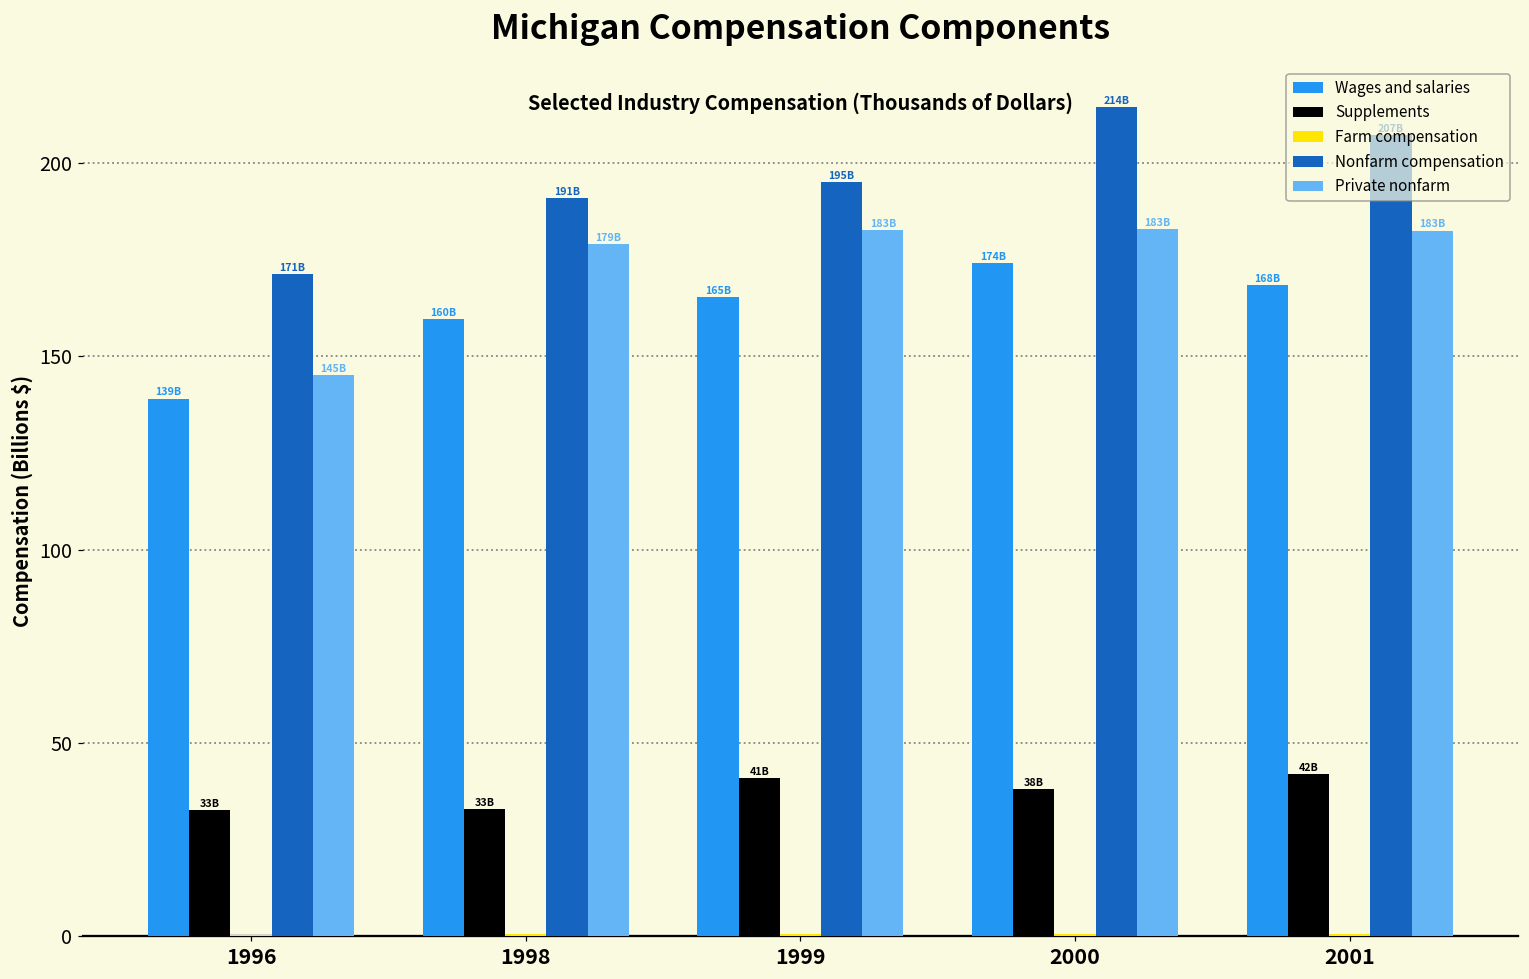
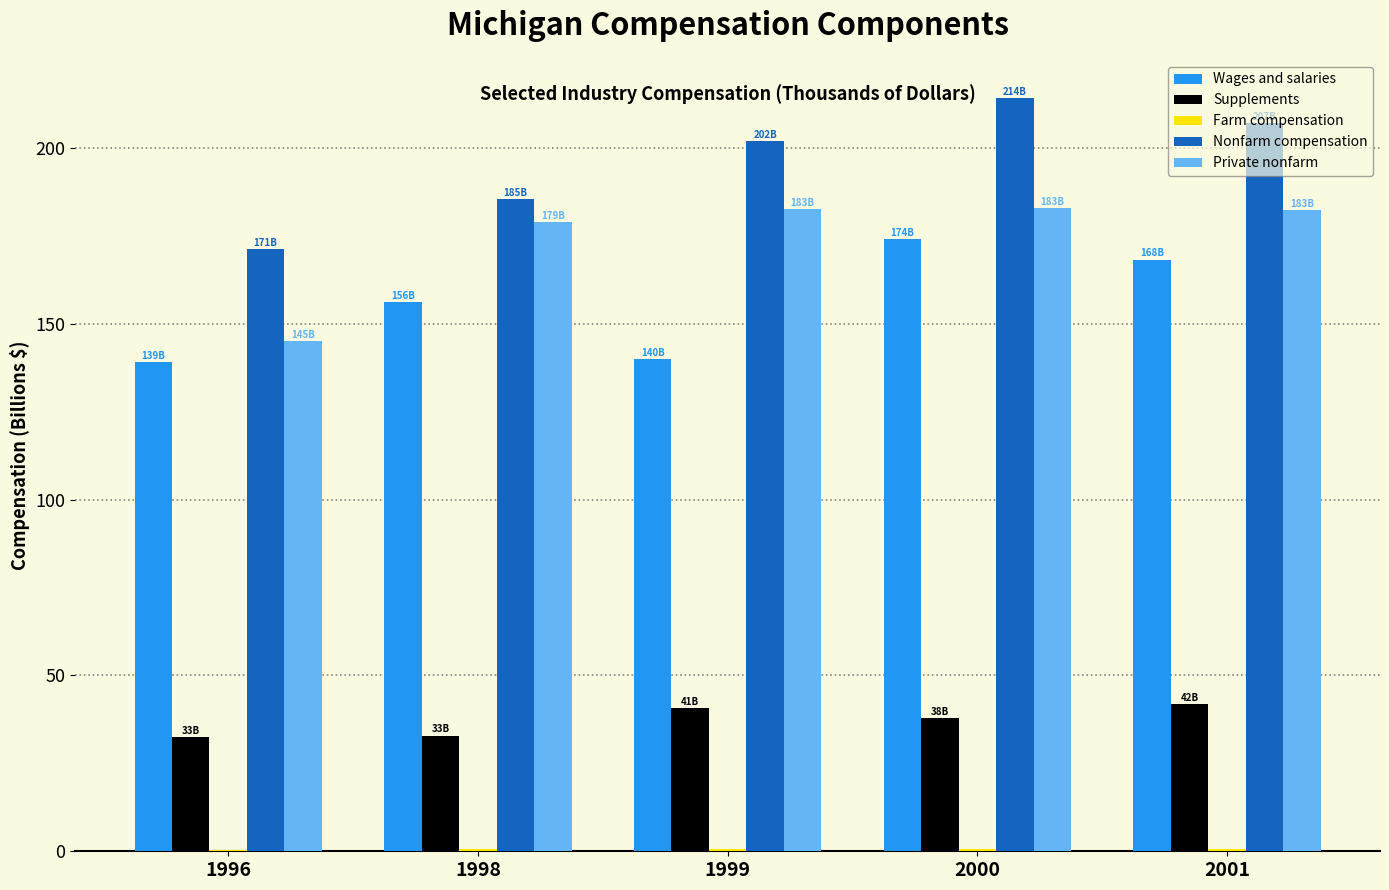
Wages and salaries, 1998: 160B -> 156B
Nonfarm compensation, 1998: 191B -> 185B
Wages and salaries, 1999: 165B -> 140B
Nonfarm compensation, 1999: 195B -> 202B
